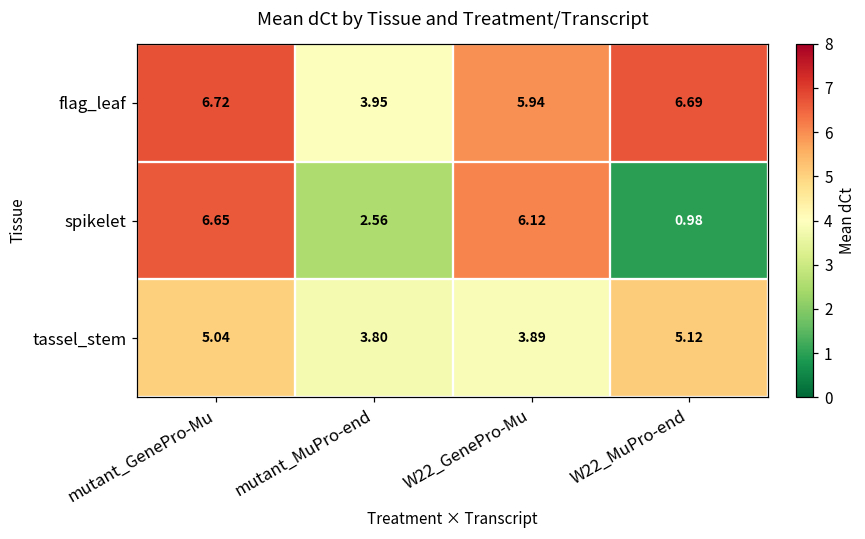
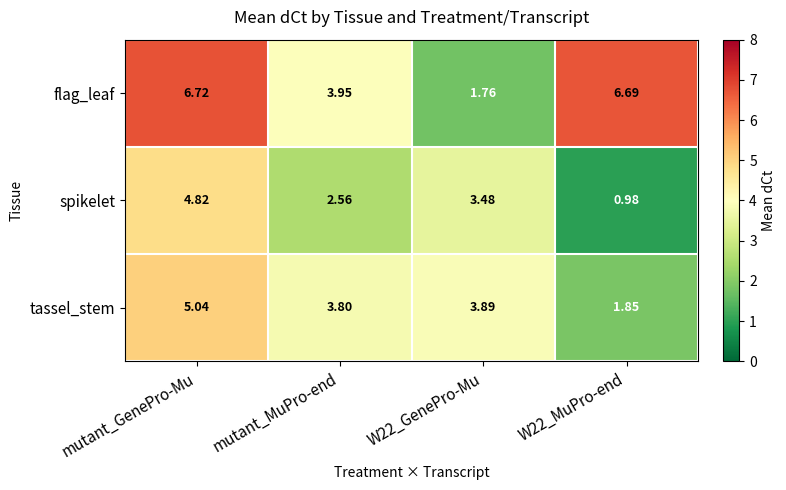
flag_leaf, W22_GenePro-Mu: 5.94 -> 1.76
spikelet, mutant_GenePro-Mu: 6.65 -> 4.82
spikelet, W22_GenePro-Mu: 6.12 -> 3.48
tassel_stem, W22_MuPro-end: 5.12 -> 1.85
